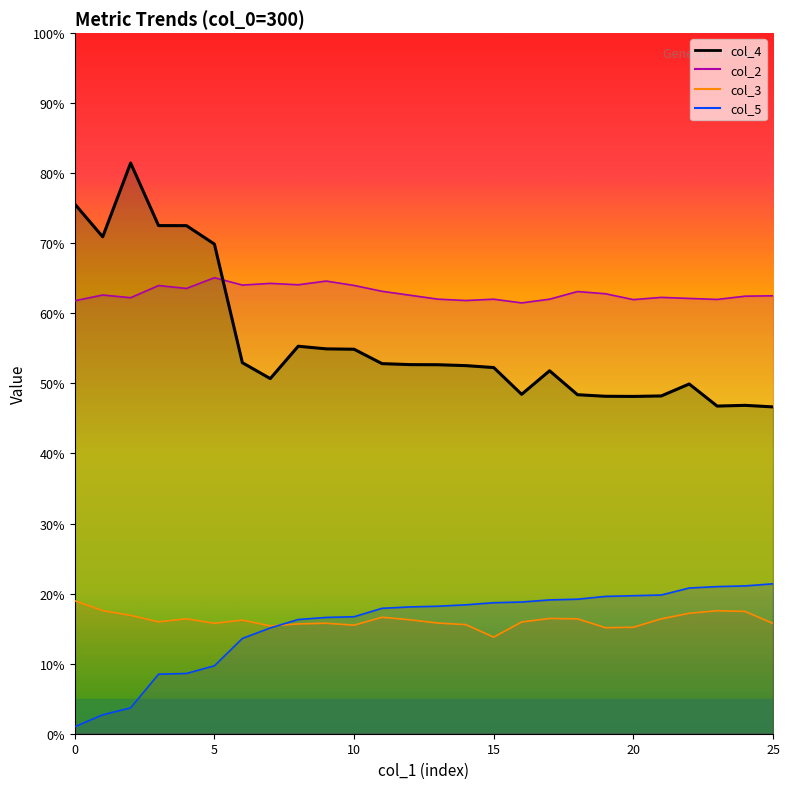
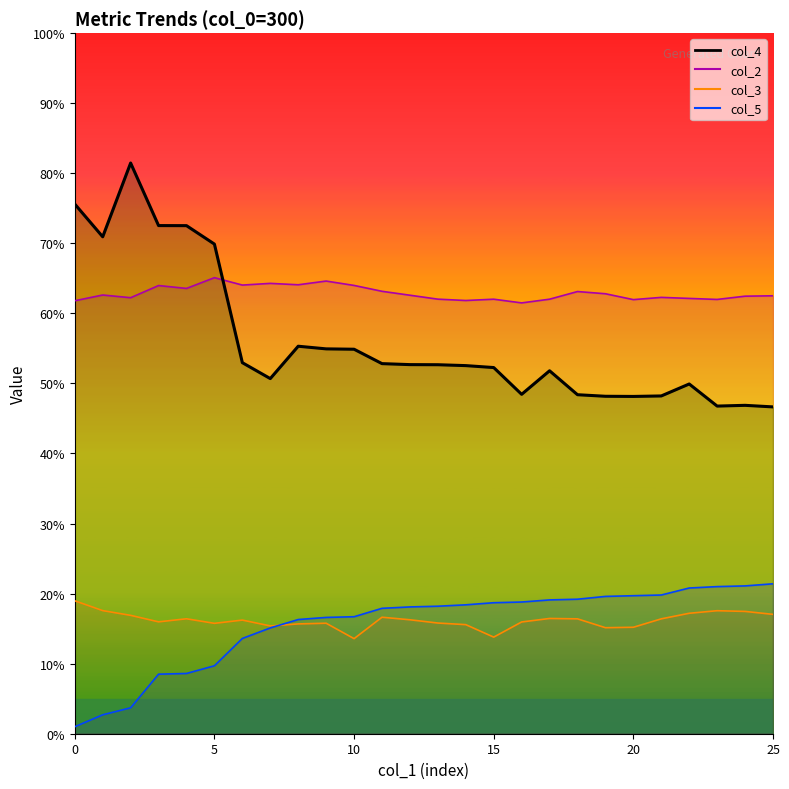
col_3, 10: 15% -> 14%
col_3, 25: 16% -> 17%
